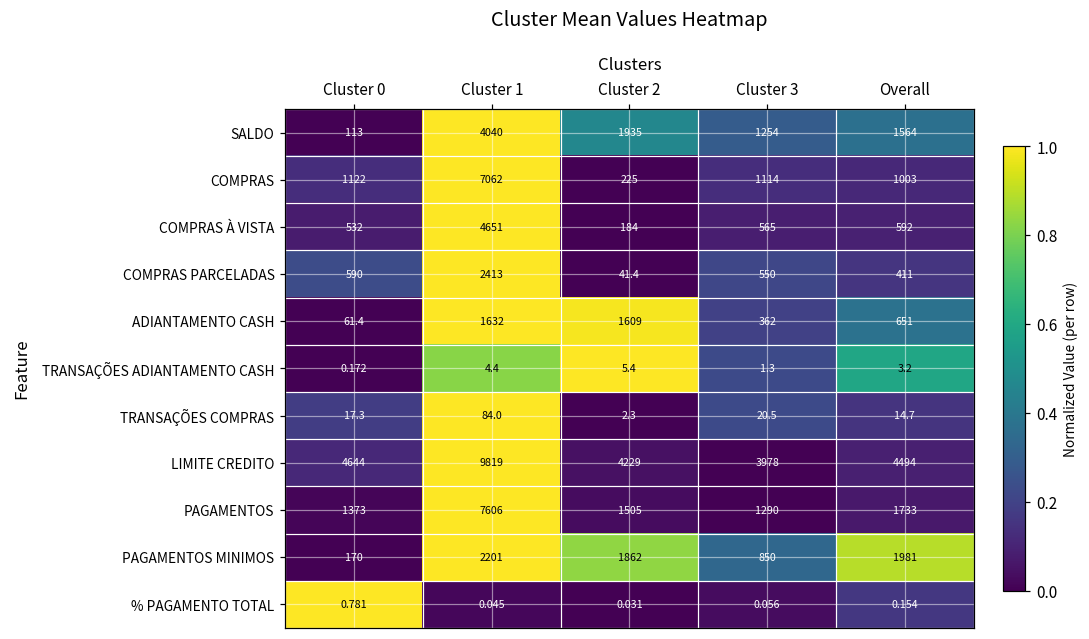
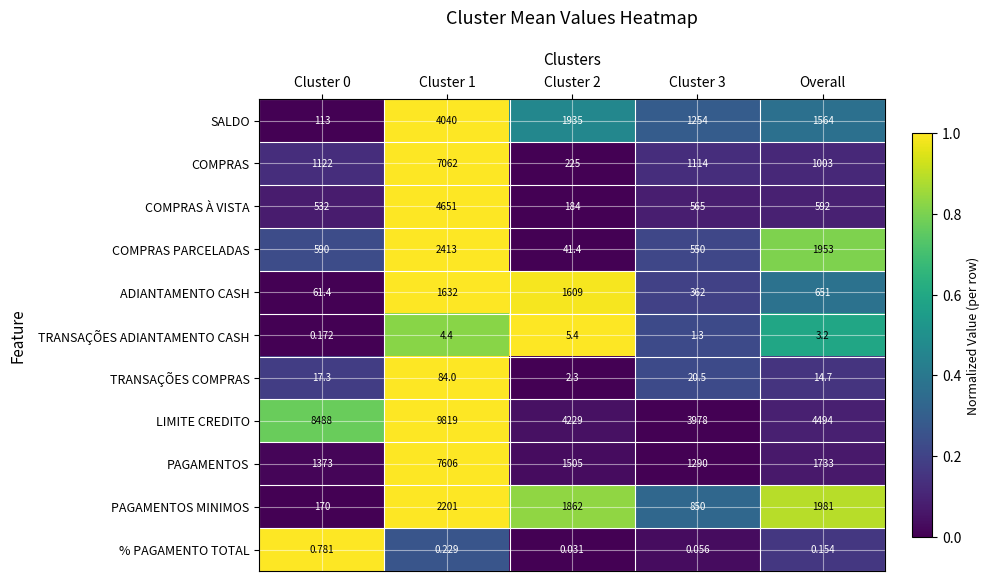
COMPRAS PARCELADAS, Overall: 411 -> 1953
LIMITE CREDITO, Cluster 0: 4644 -> 8488
% PAGAMENTO TOTAL, Cluster 1: 0.045 -> 0.229
